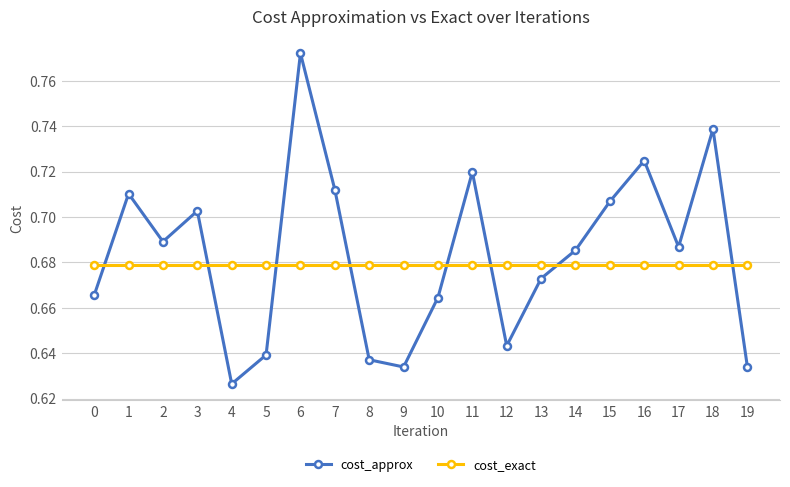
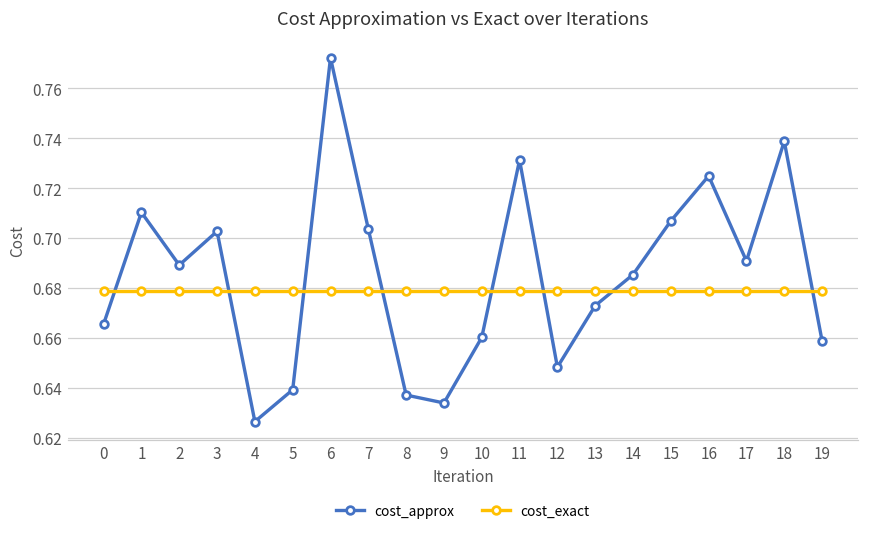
cost_approx, 7: 0.712 -> 0.704
cost_approx, 10: 0.665 -> 0.660
cost_approx, 11: 0.720 -> 0.731
cost_approx, 12: 0.643 -> 0.648
cost_approx, 17: 0.687 -> 0.691
cost_approx, 19: 0.634 -> 0.659
